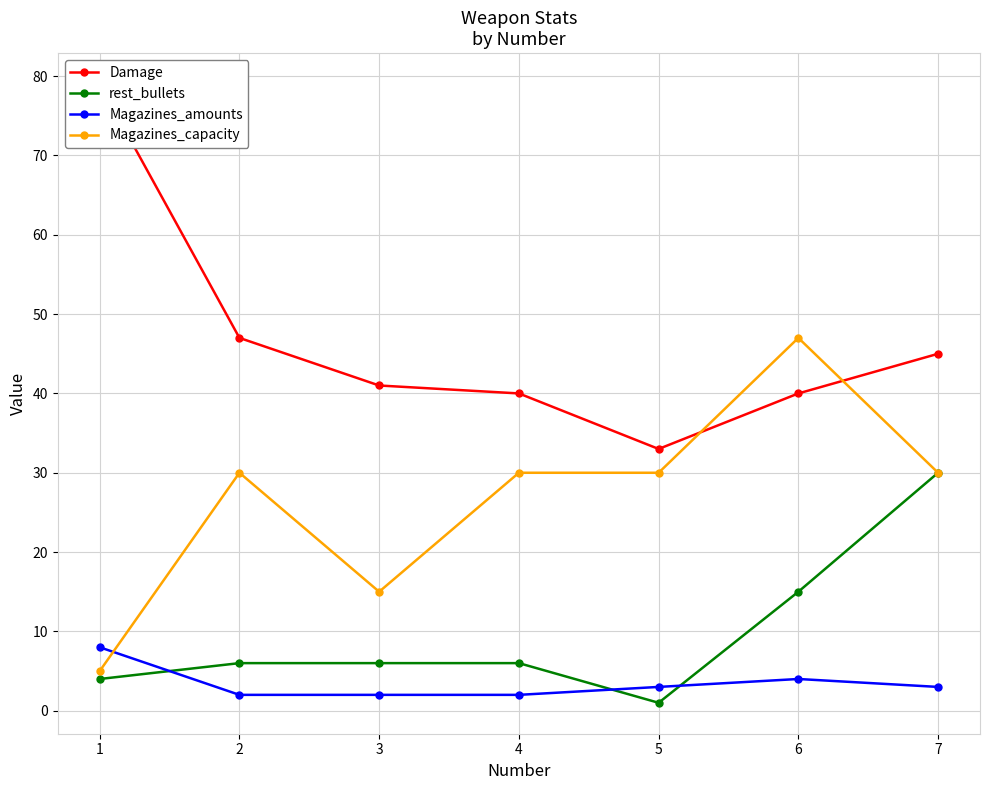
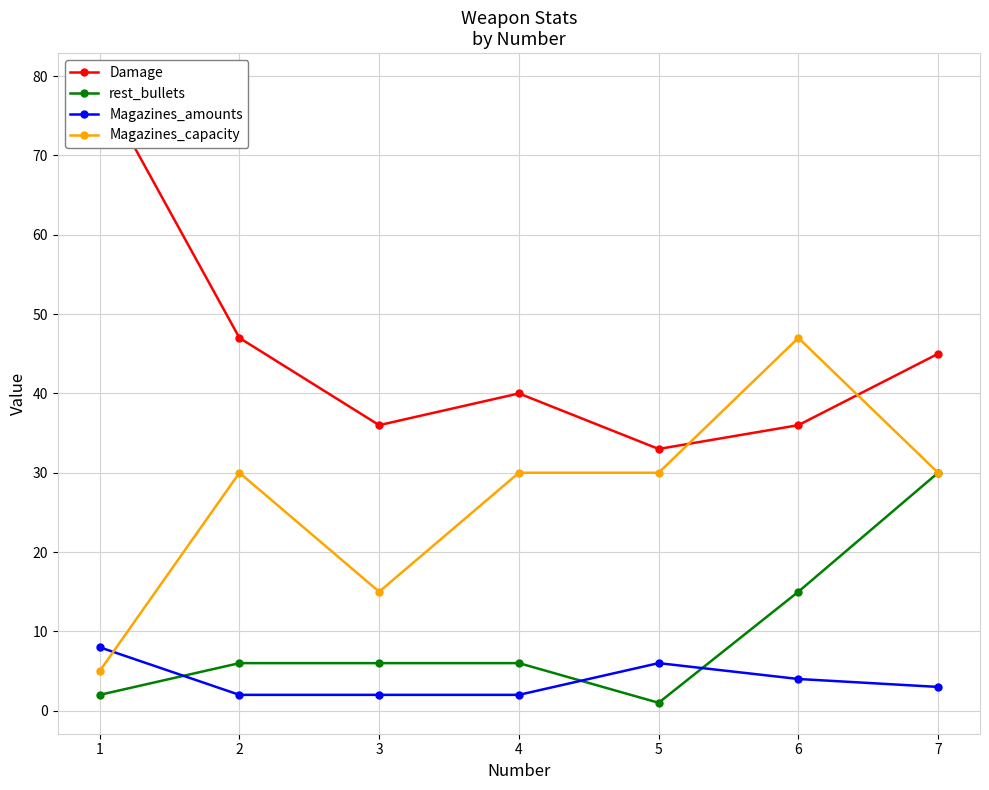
rest_bullets, 1: 4 -> 2
Damage, 3: 41 -> 36
Magazines_amounts, 5: 3 -> 6
Damage, 6: 40 -> 36
